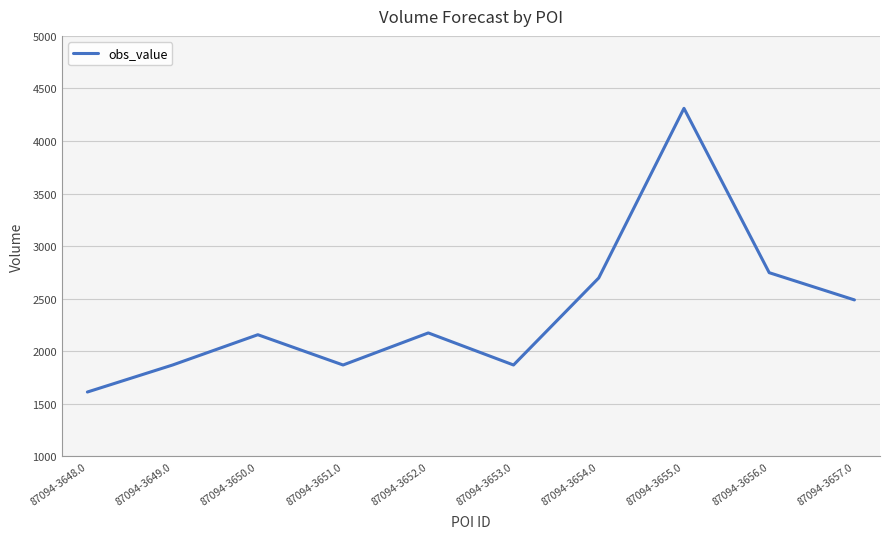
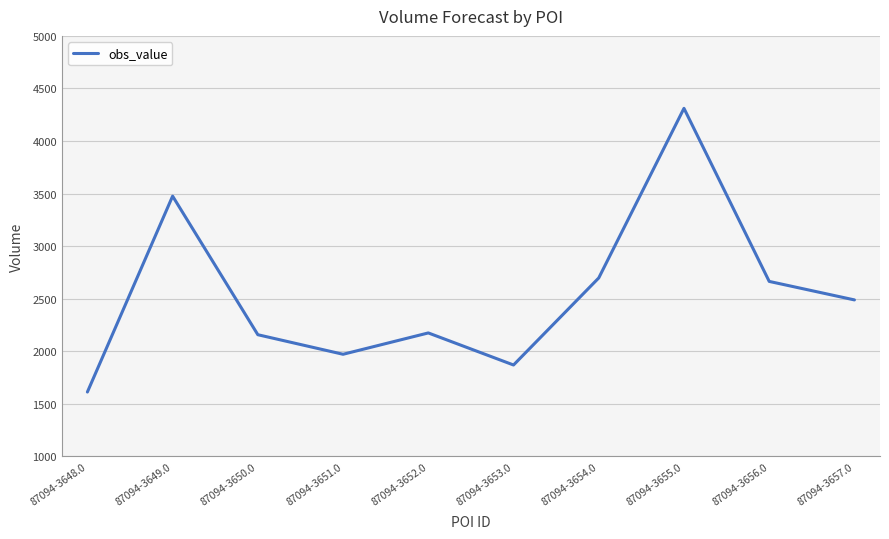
87094-3649.0: 1870 -> 3480
87094-3651.0: 1870 -> 1970
87094-3656.0: 2750 -> 2670
